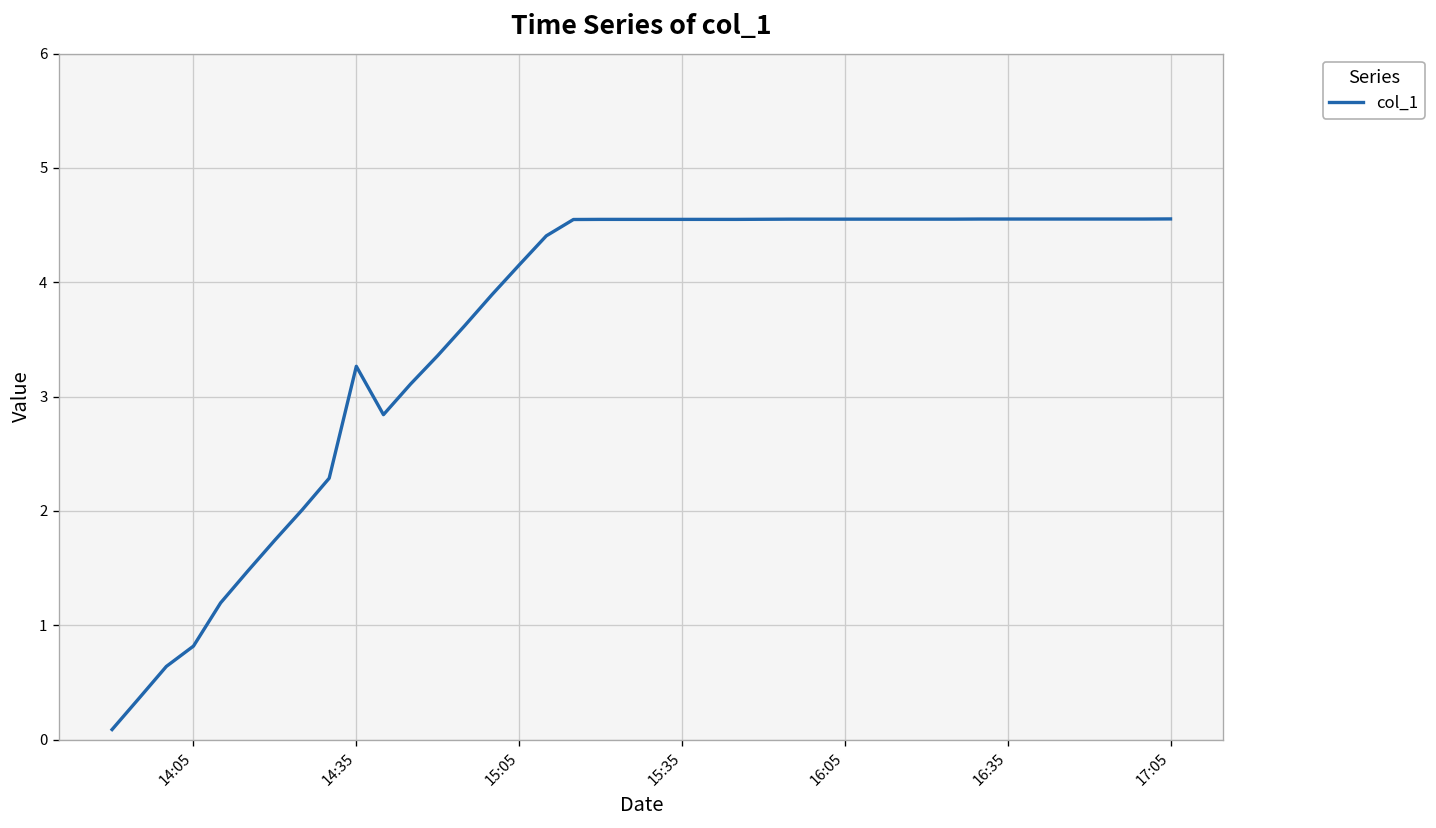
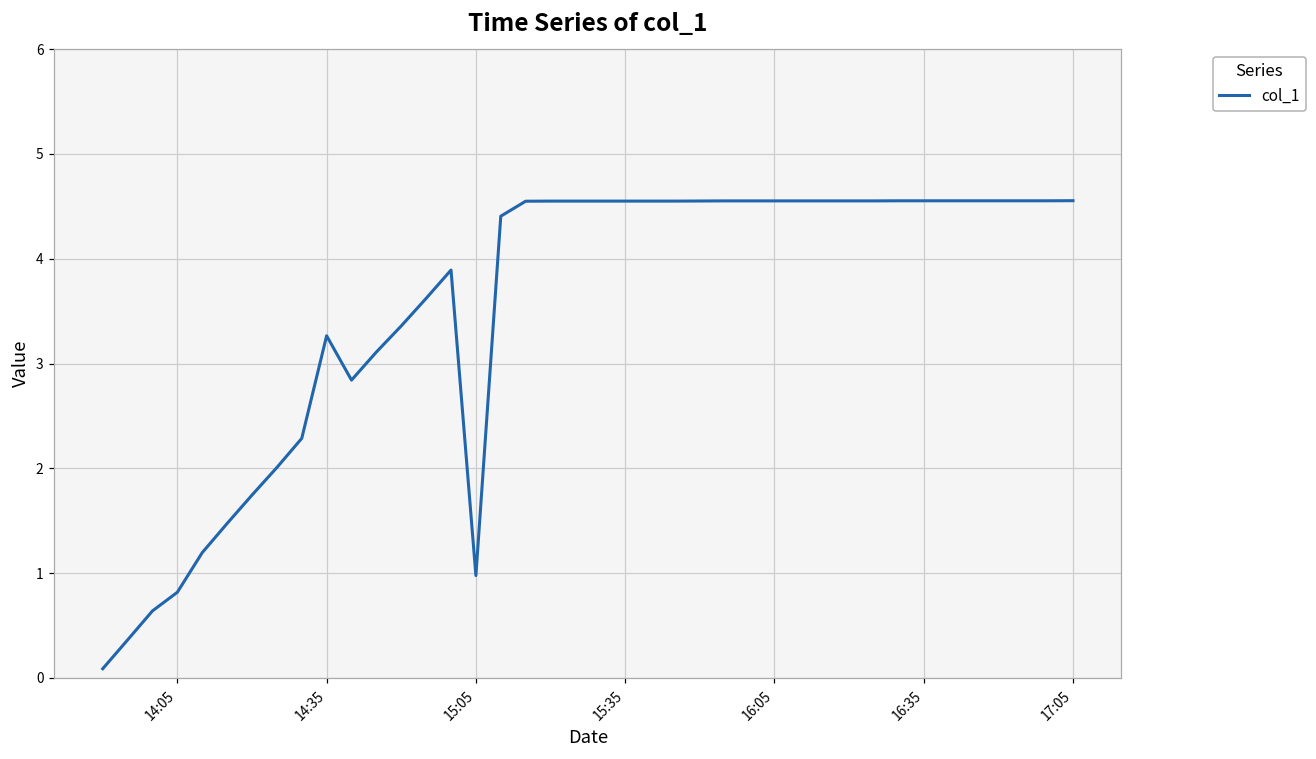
15:05: 4.2 -> 1.0
